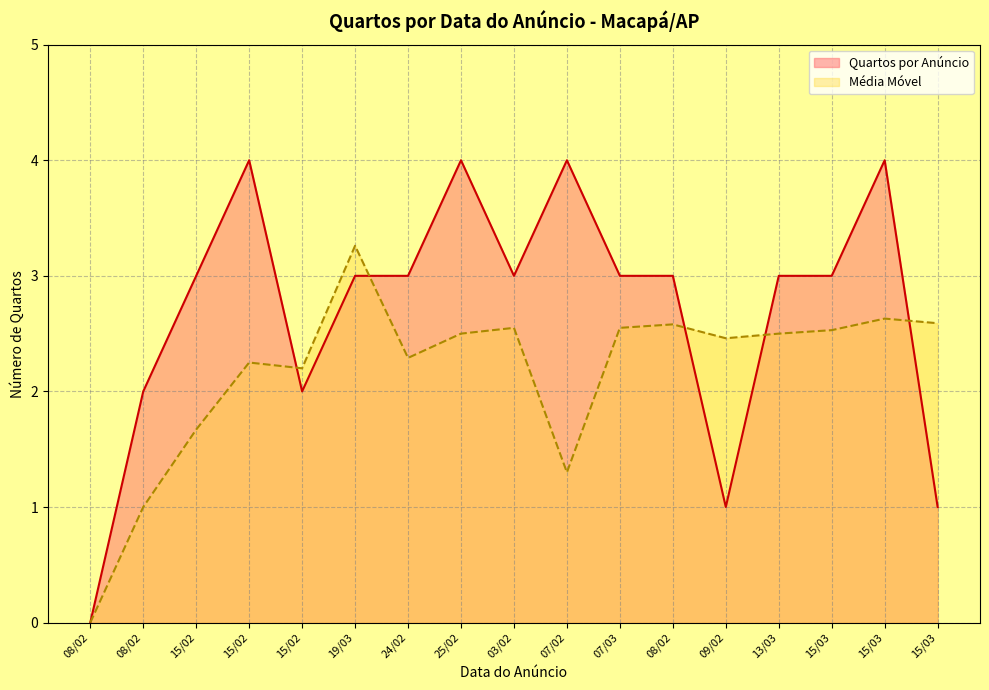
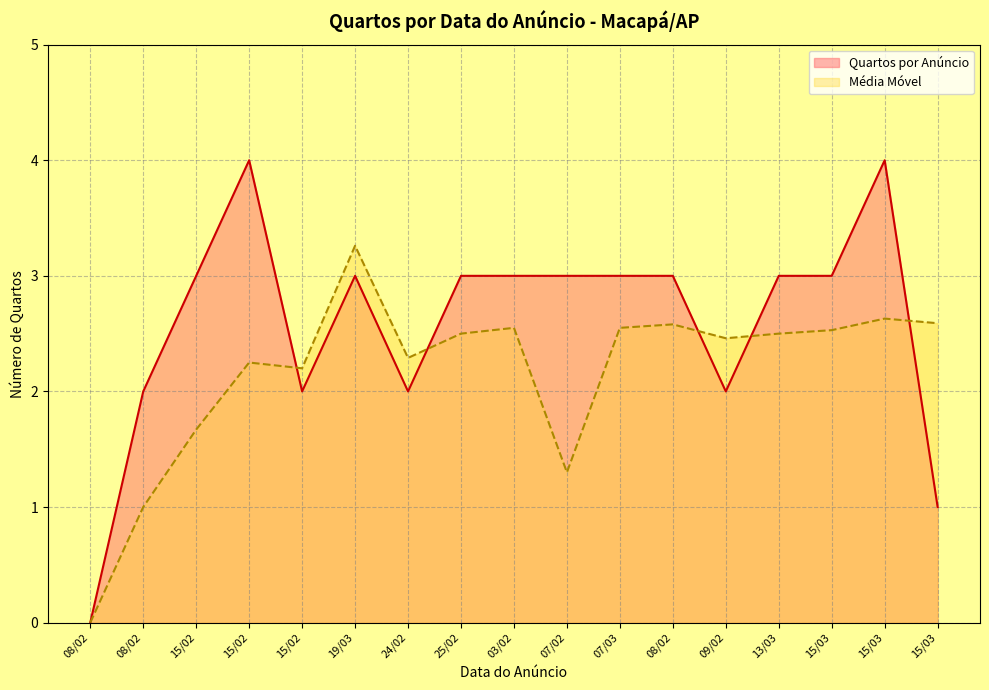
Quartos por Anúncio, 24/02: 3 -> 2
Quartos por Anúncio, 25/02: 4 -> 3
Quartos por Anúncio, 07/02: 4 -> 3
Quartos por Anúncio, 09/02: 1 -> 2
